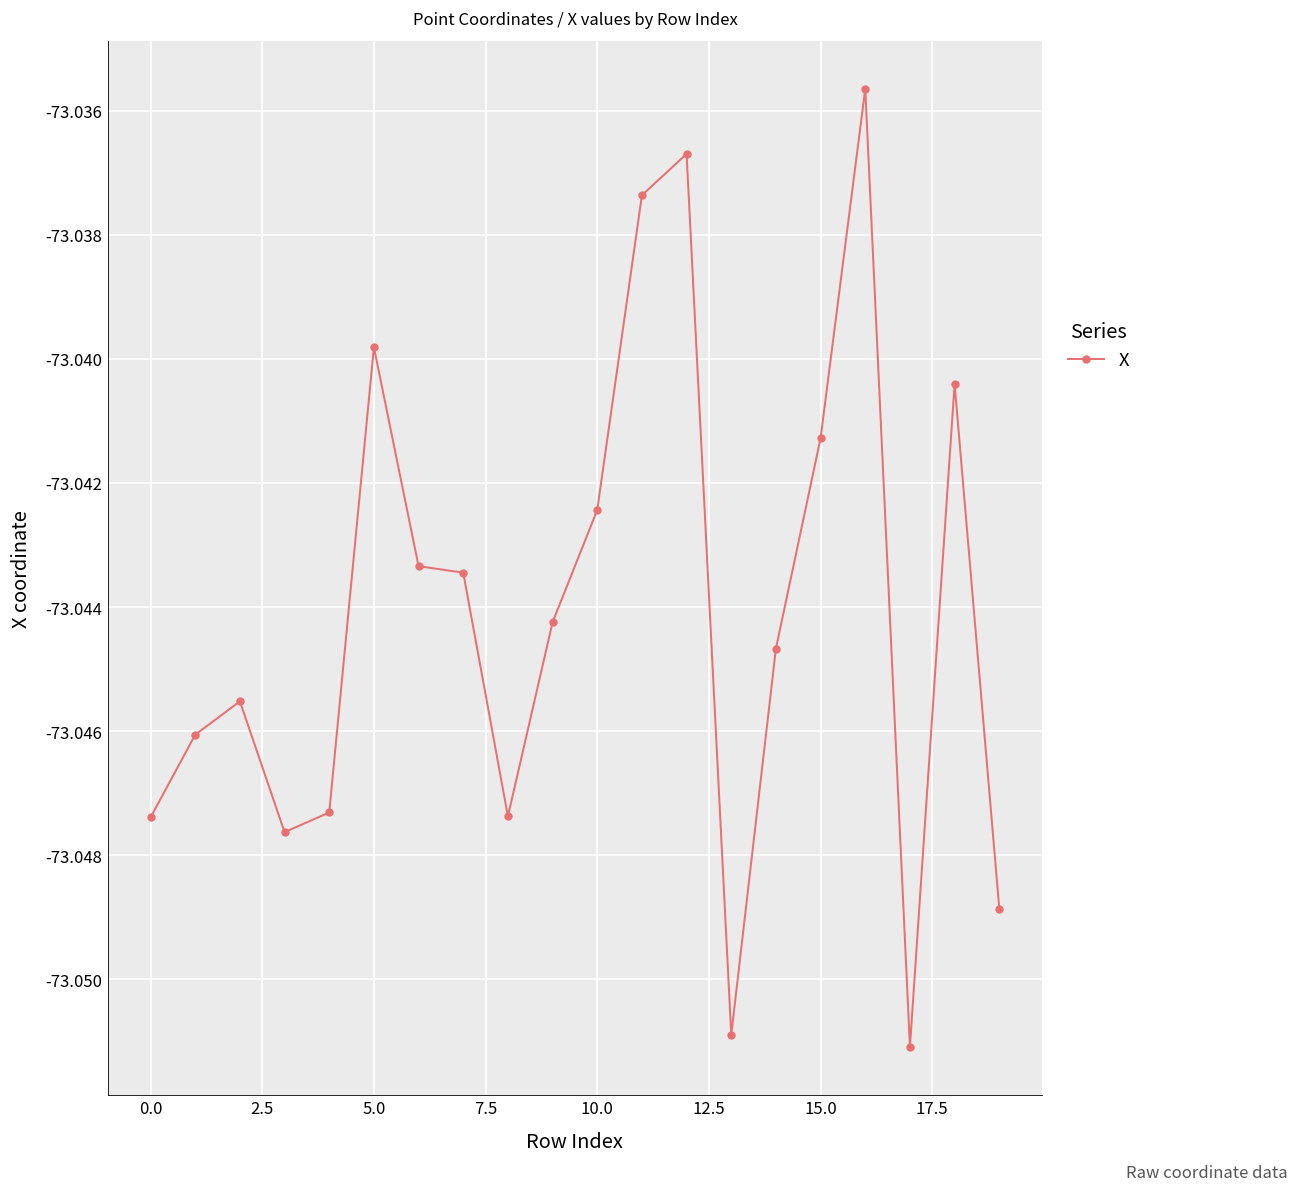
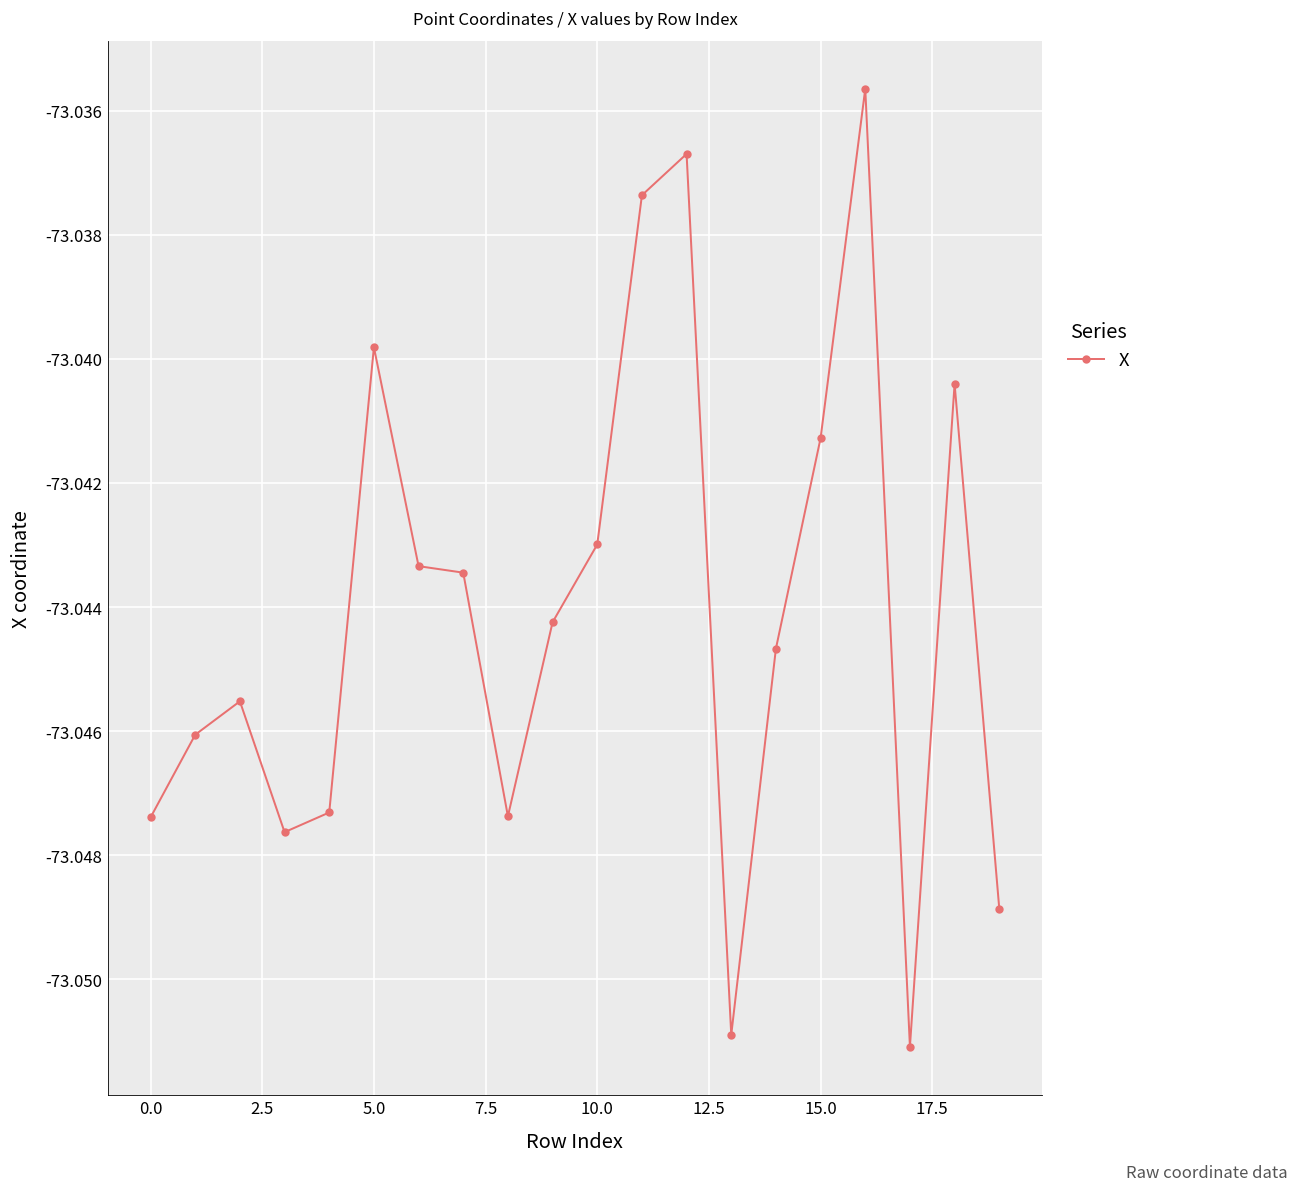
10.0: -73.0424 -> -73.0430
